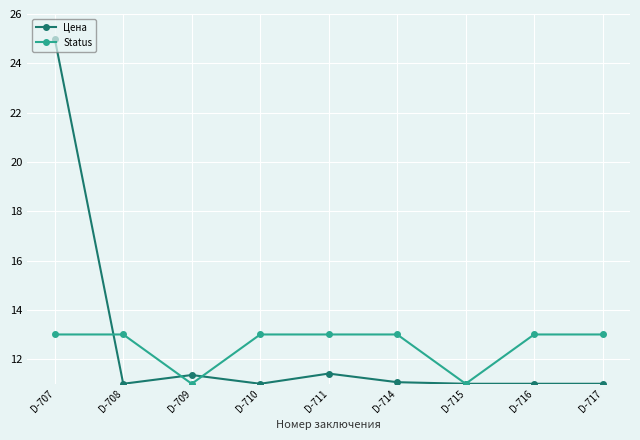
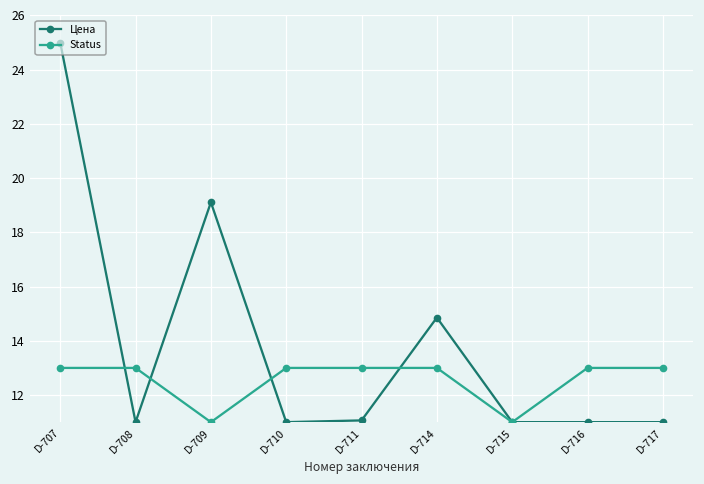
Цена, D-709: 11.4 -> 19.1
Цена, D-711: 11.4 -> 11.1
Цена, D-714: 11.1 -> 14.9
